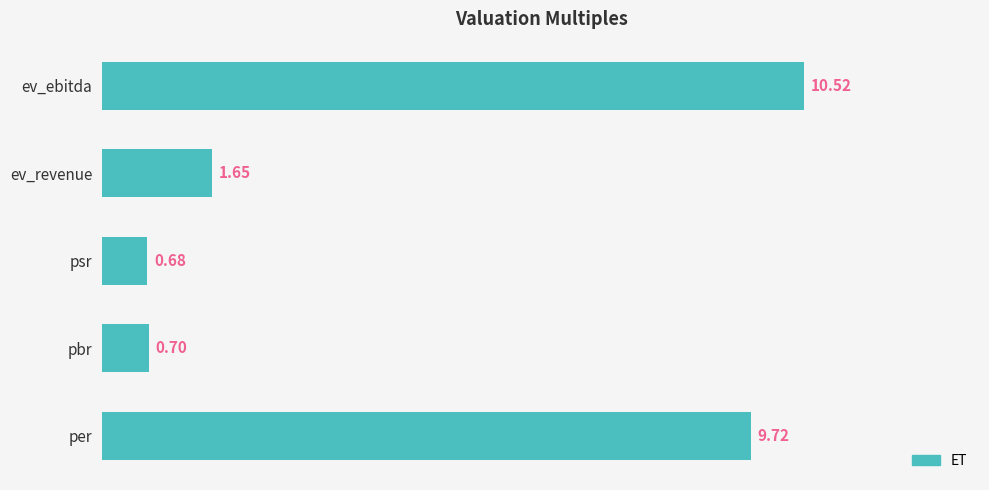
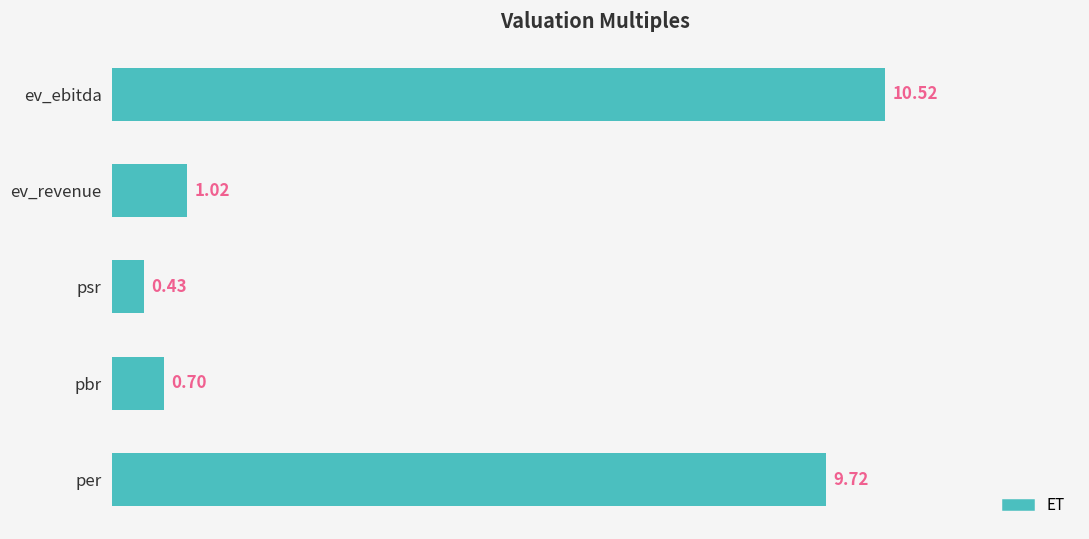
ev_revenue: 1.65 -> 1.02
psr: 0.68 -> 0.43
